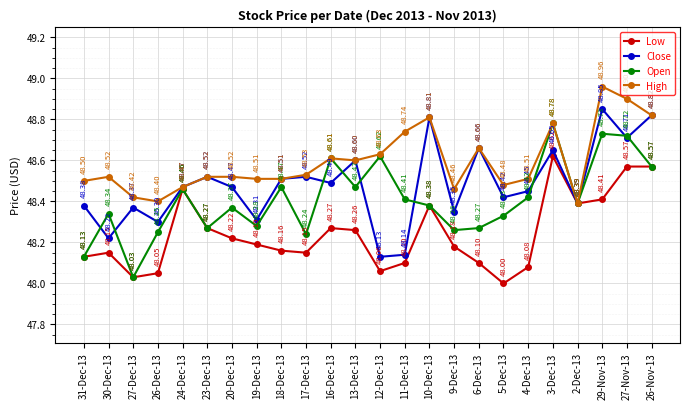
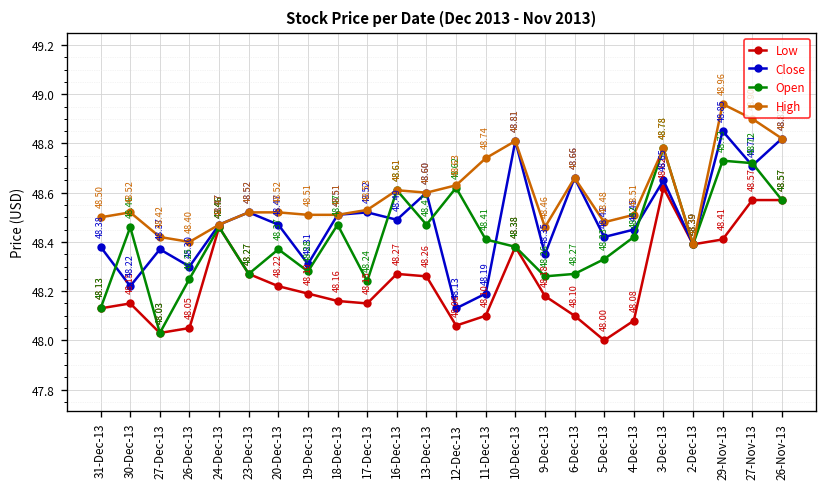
Open, 30-Dec-13: 48.34 -> 48.46
Close, 11-Dec-13: 48.14 -> 48.19
